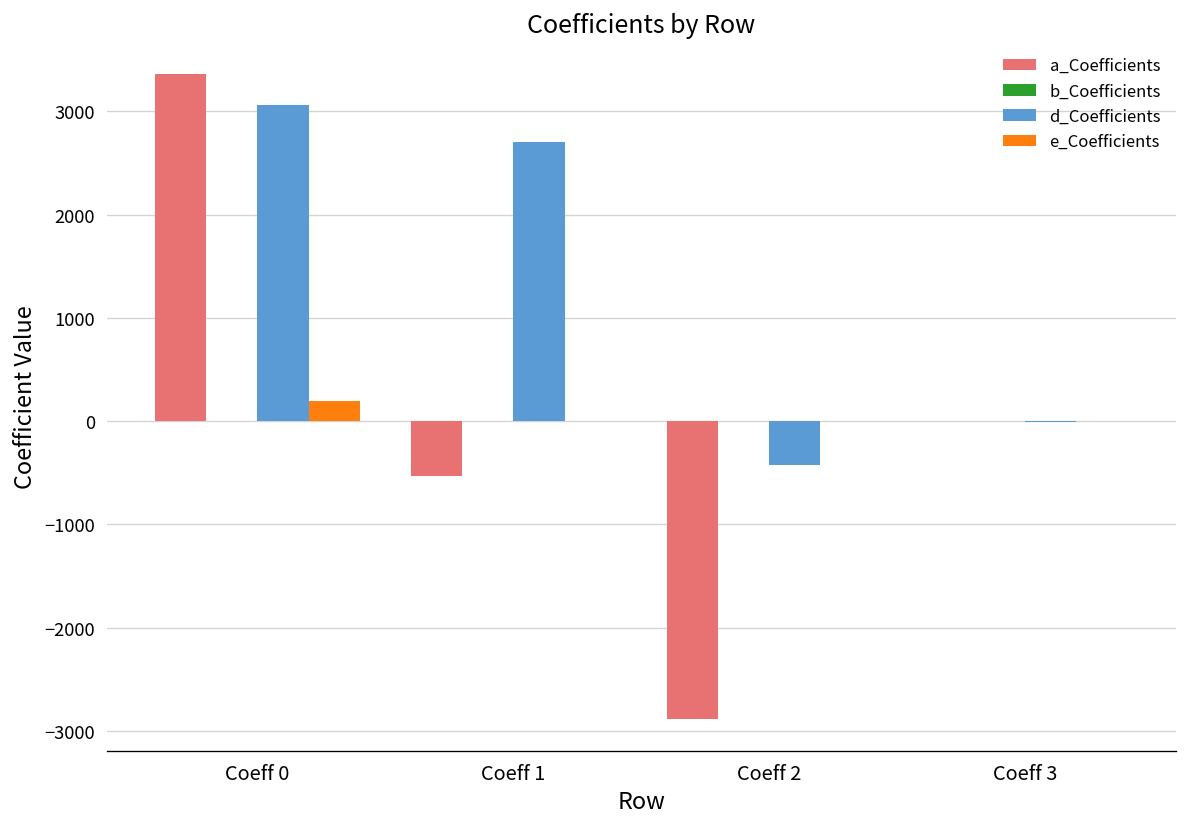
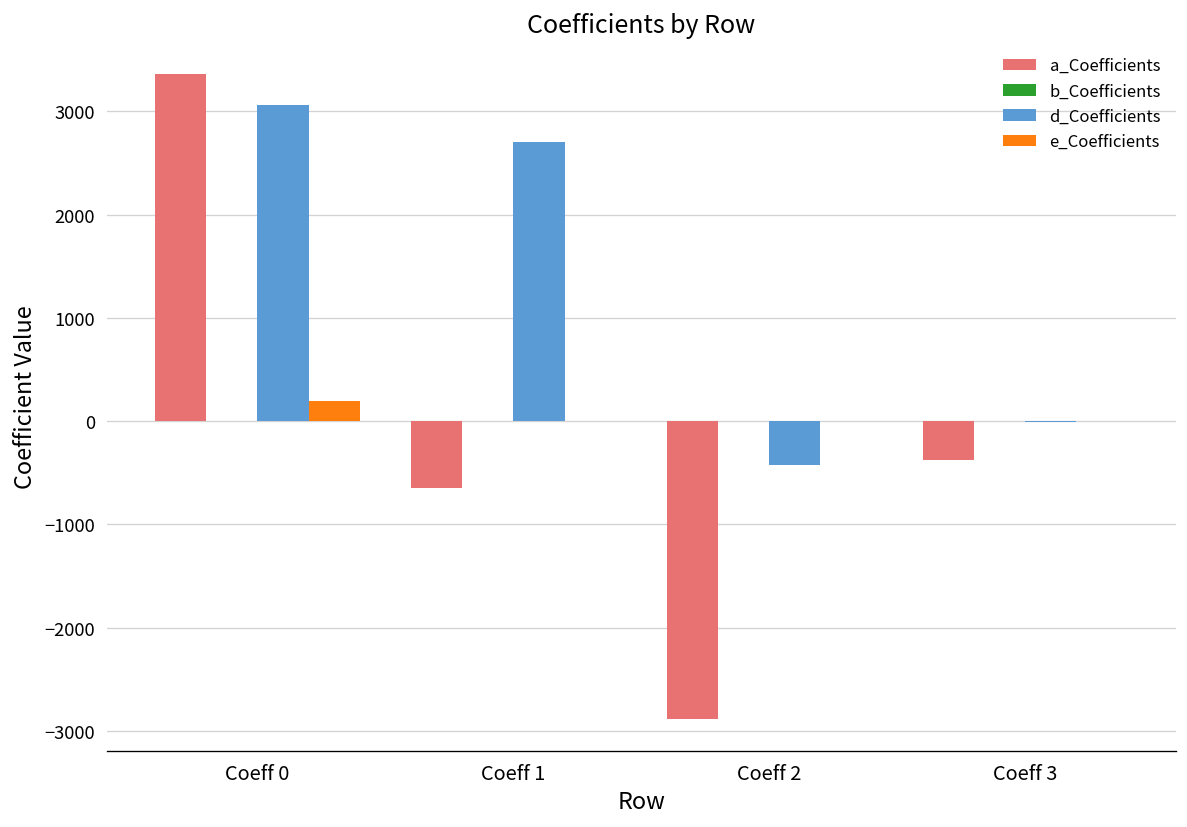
a_Coefficients, Coeff 1: -500 -> -600
a_Coefficients, Coeff 3: 0 -> -400
